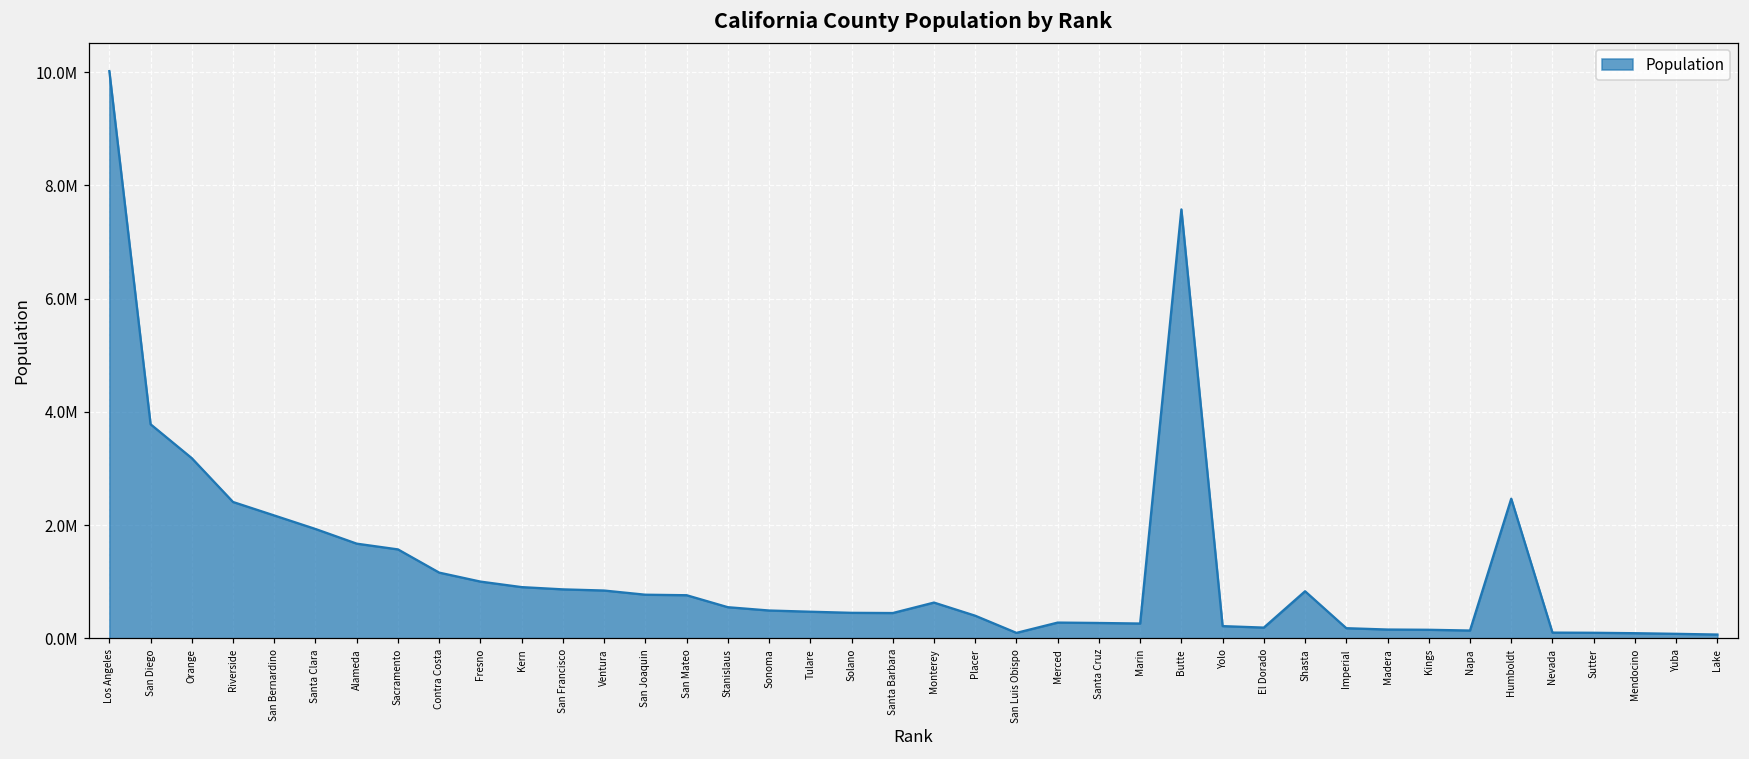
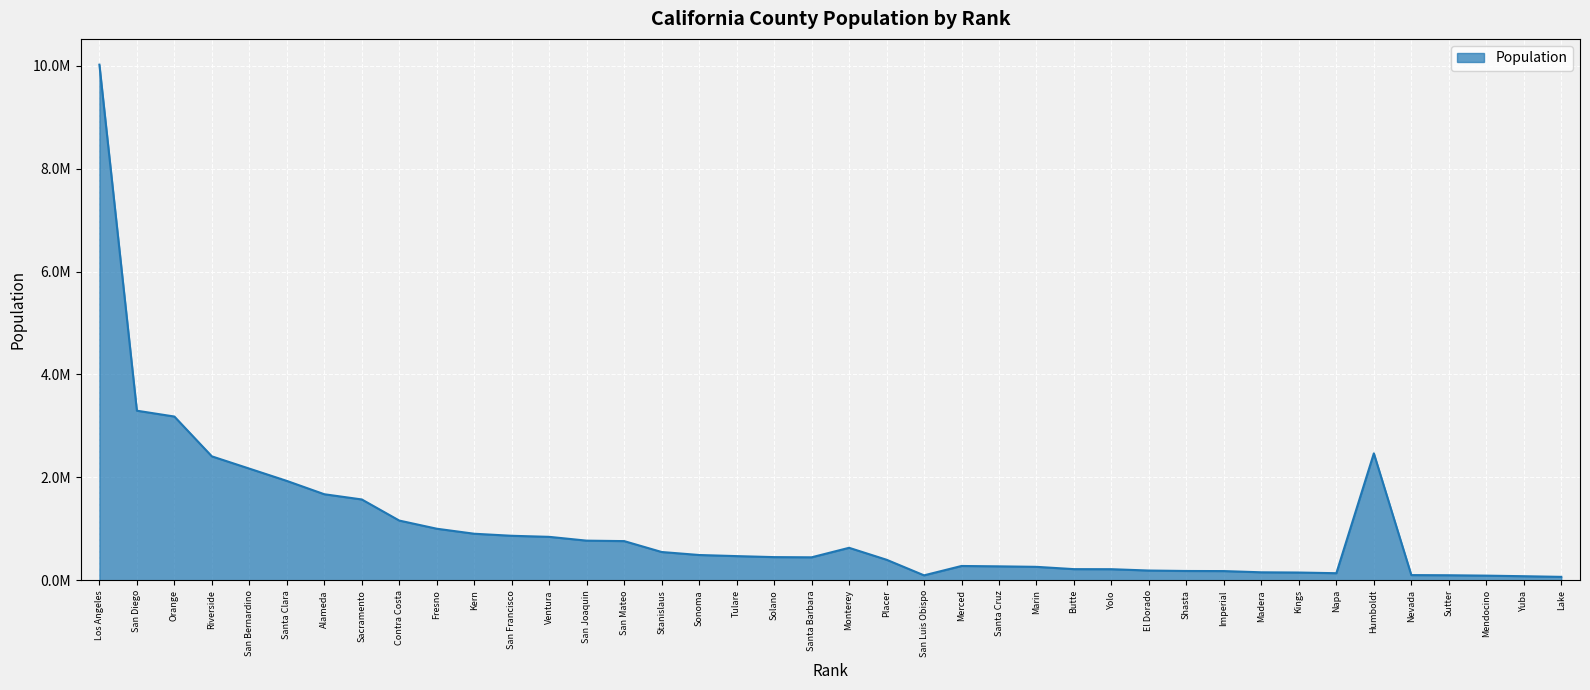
San Diego: 3800000 -> 3300000
Butte: 7600000 -> 200000
Shasta: 800000 -> 200000
